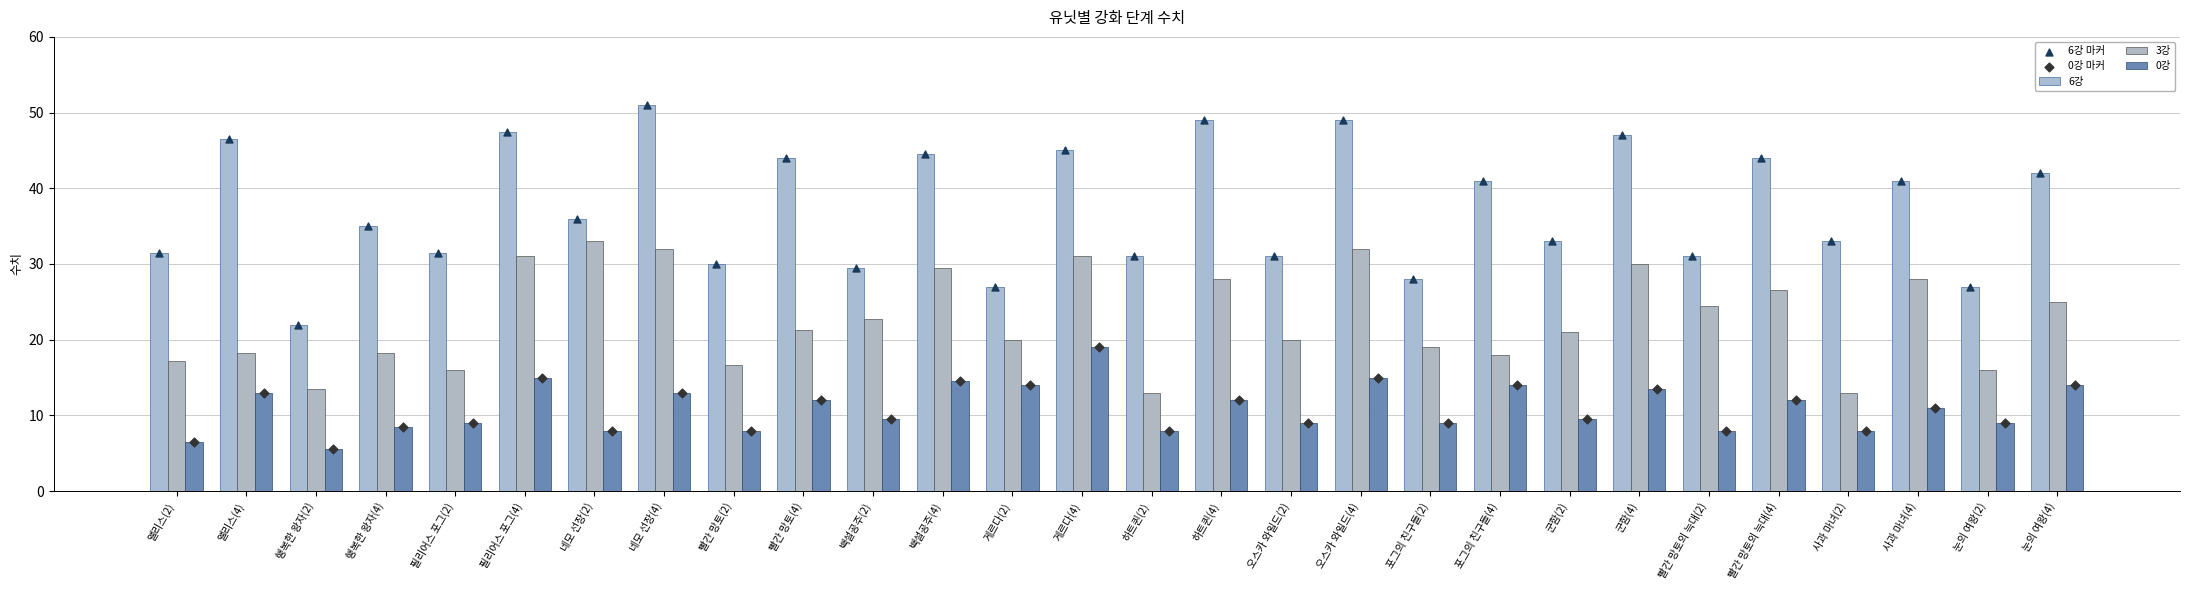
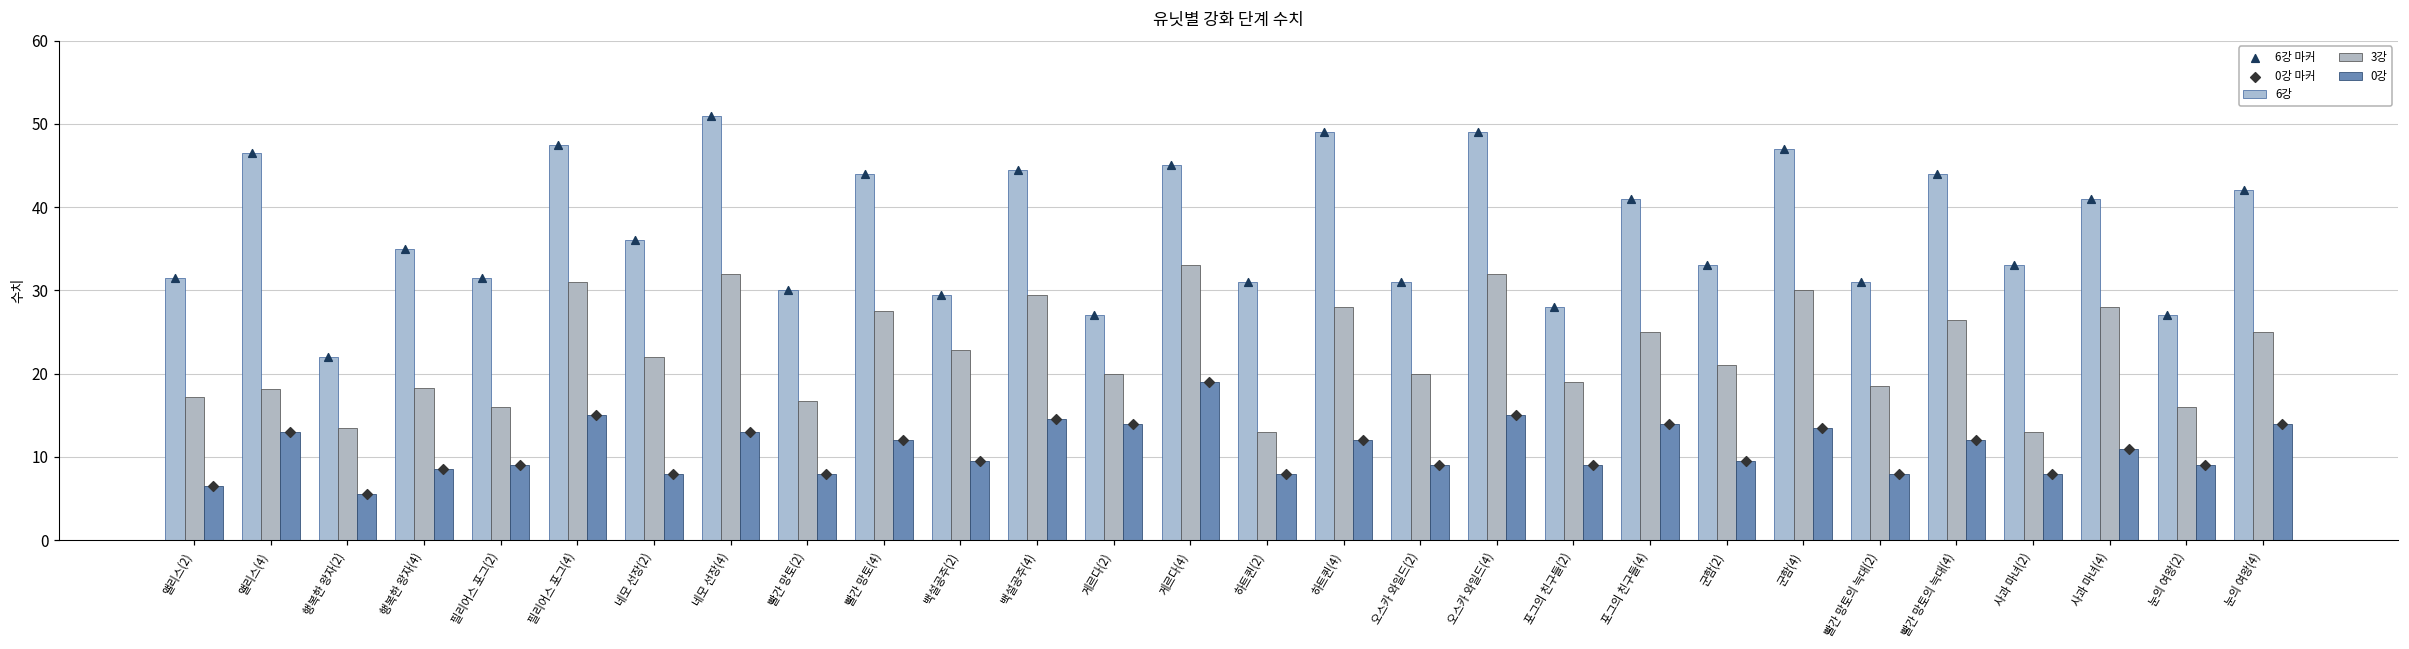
3강, 네모 선장(2): 33 -> 22
3강, 빨간 망토(4): 21 -> 28
3강, 게르다(4): 31 -> 33
3강, 포그의 친구들(4): 18 -> 25
3강, 빨간 망토의 늑대(2): 24 -> 19
